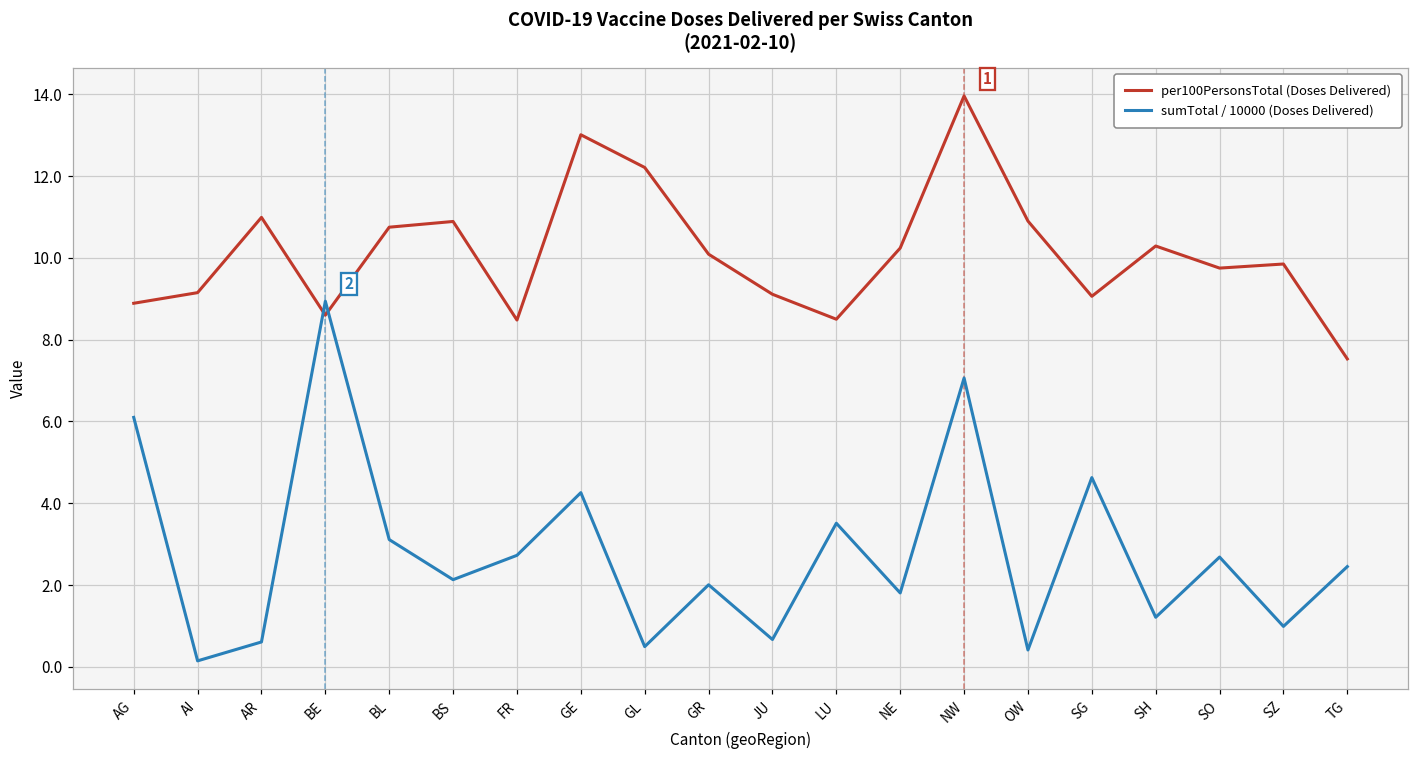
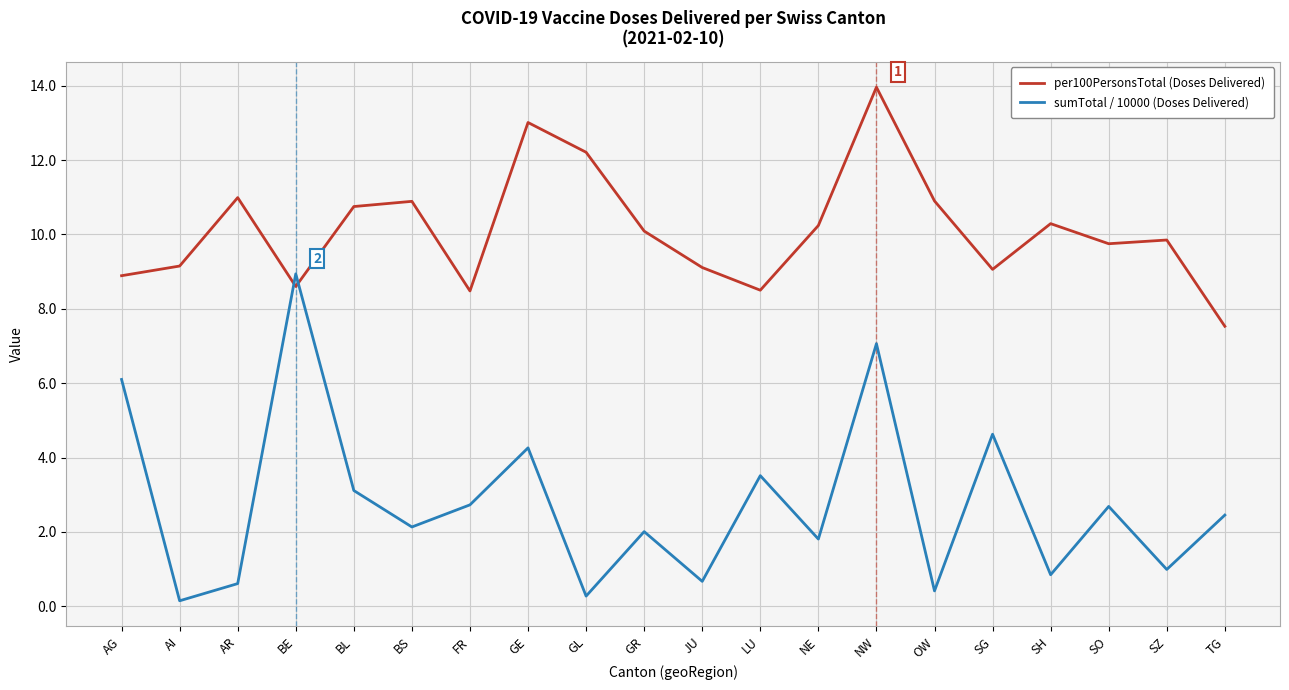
sumTotal / 10000 (Doses Delivered), GL: 0.5 -> 0.3
sumTotal / 10000 (Doses Delivered), SH: 1.2 -> 0.8
